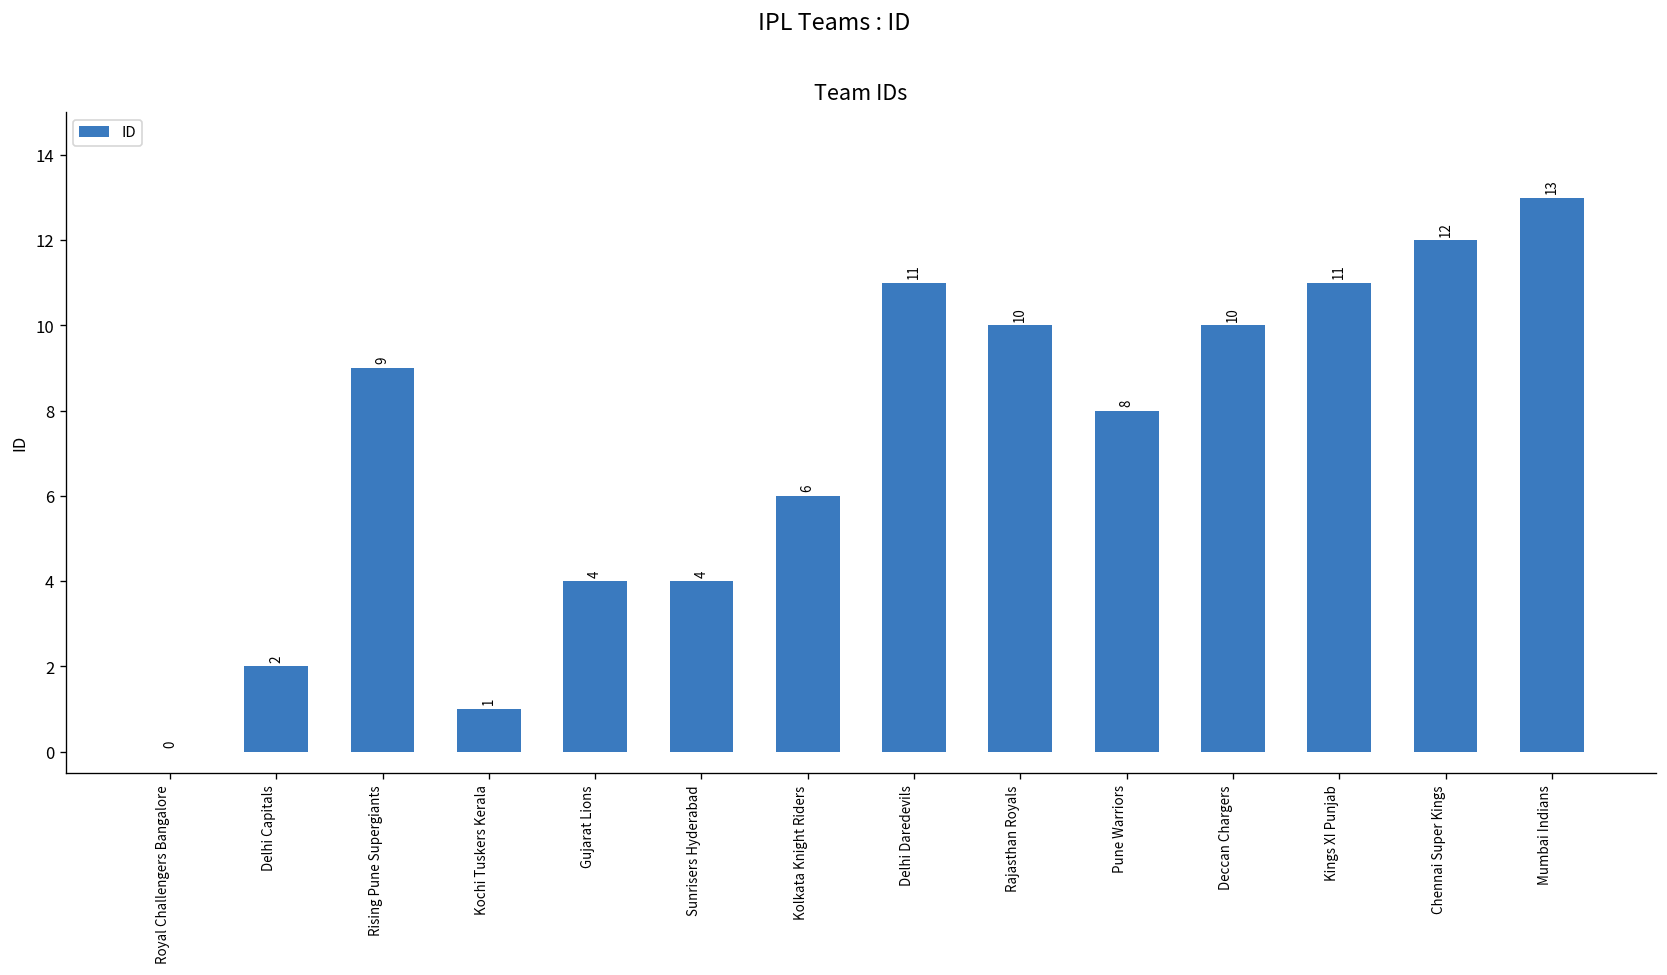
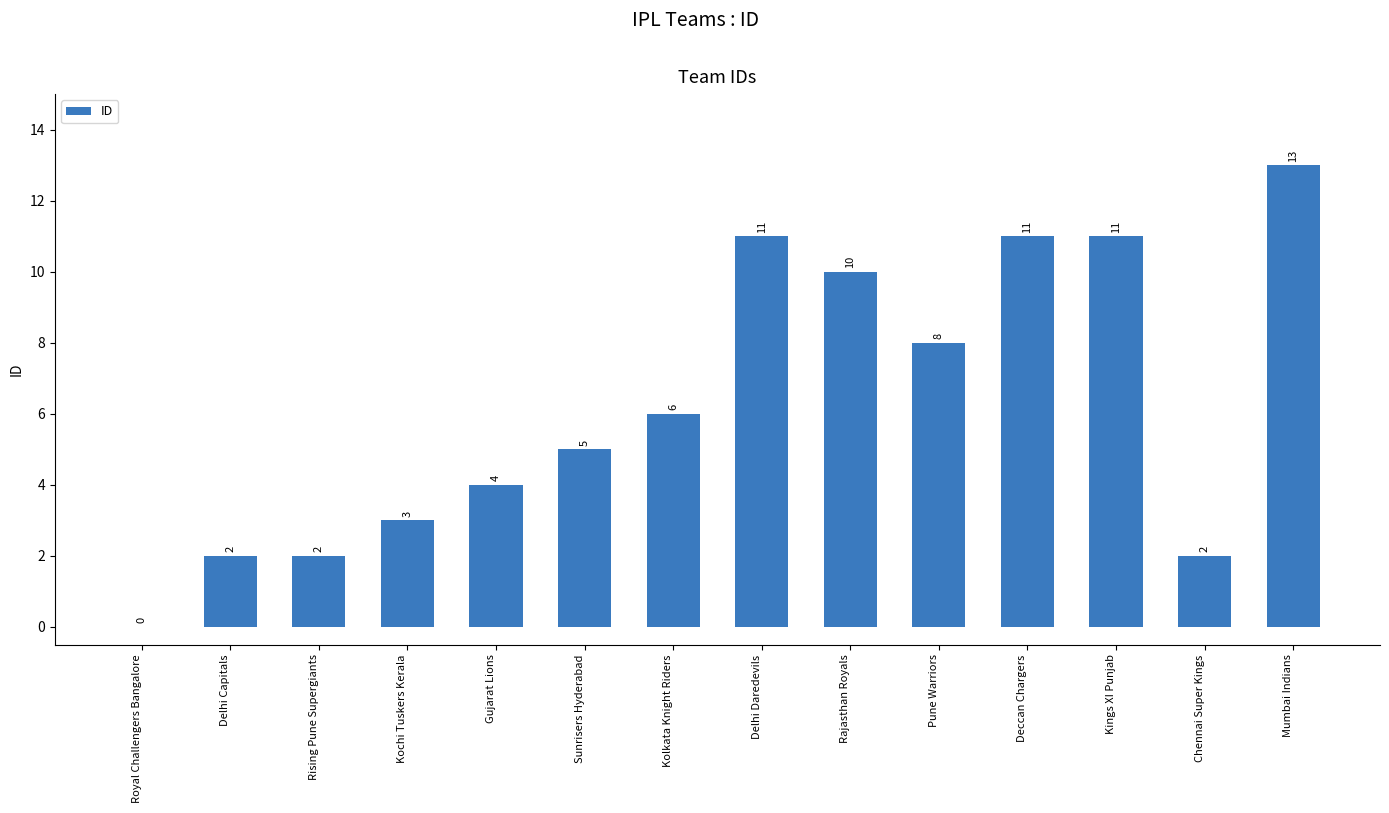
Rising Pune Supergiants: 9 -> 2
Kochi Tuskers Kerala: 1 -> 3
Sunrisers Hyderabad: 4 -> 5
Deccan Chargers: 10 -> 11
Chennai Super Kings: 12 -> 2
